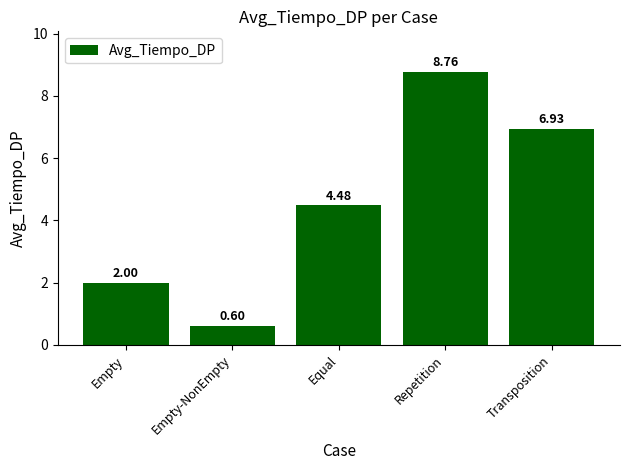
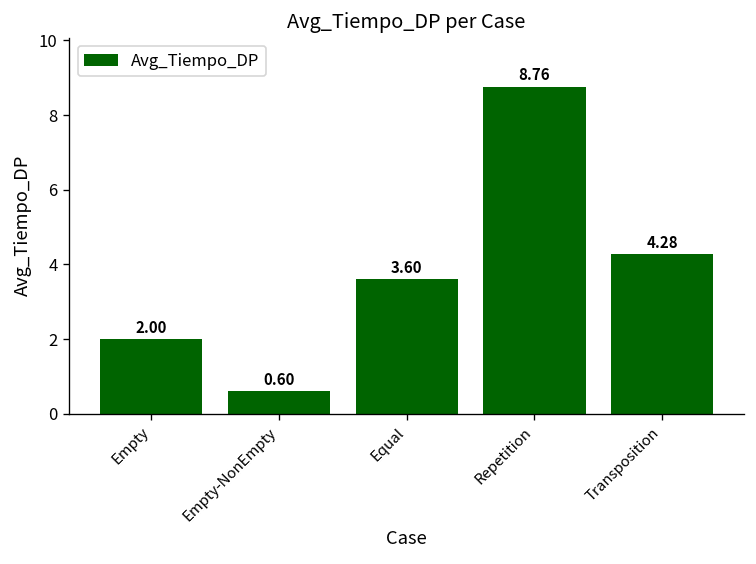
Equal: 4.48 -> 3.60
Transposition: 6.93 -> 4.28
